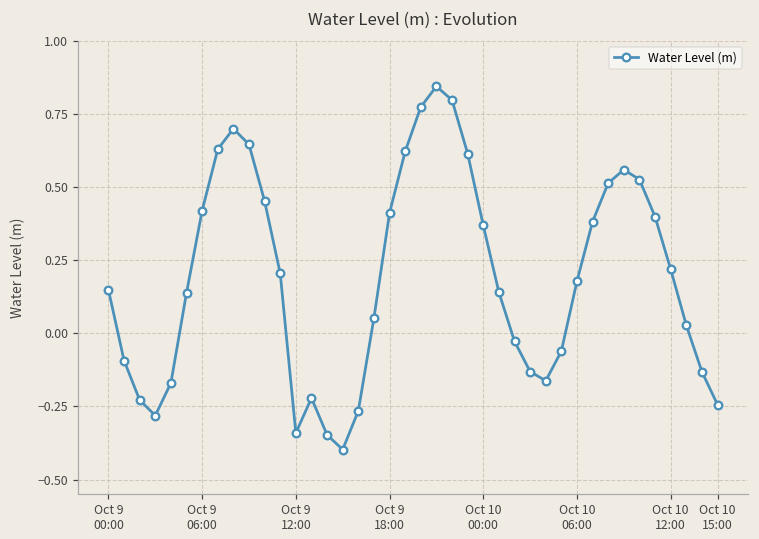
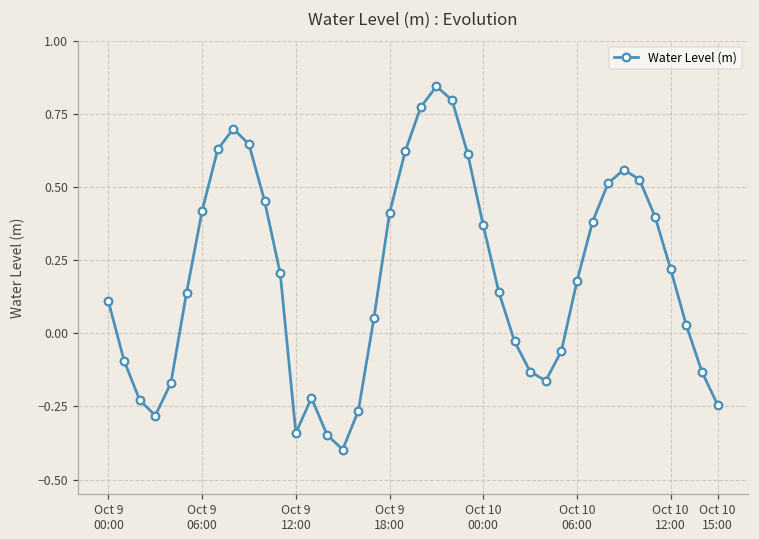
Oct 9 00:00: 0.15 -> 0.11
